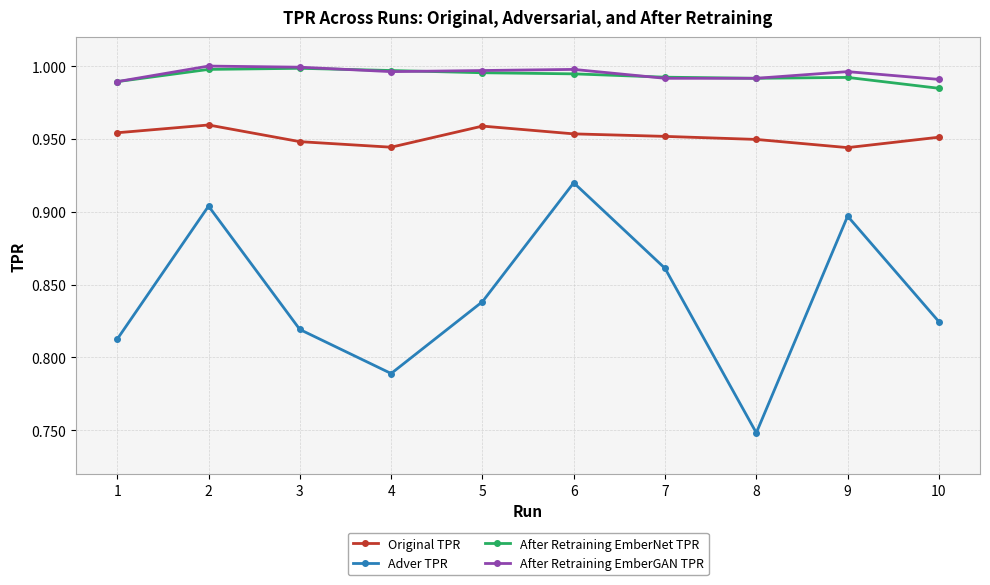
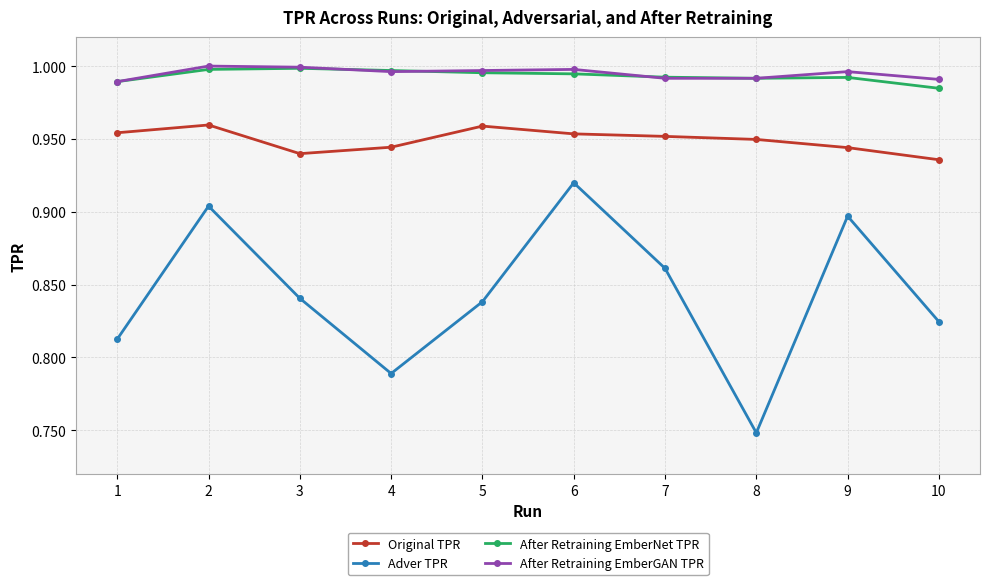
Original TPR, 3: 0.948 -> 0.940
Adver TPR, 3: 0.819 -> 0.841
Original TPR, 10: 0.951 -> 0.936
